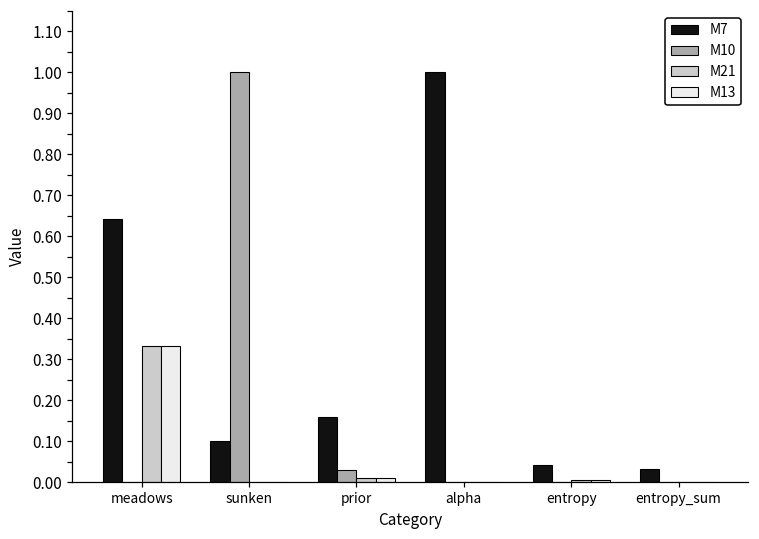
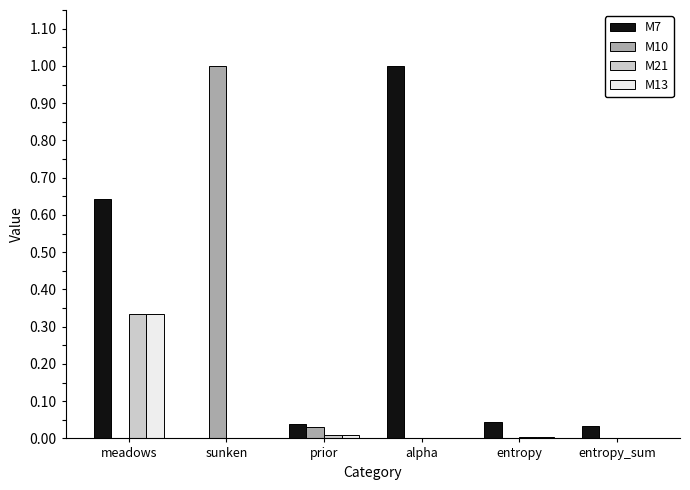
M7, sunken: 0.1 -> 0.0
M7, prior: 0.16 -> 0.04
